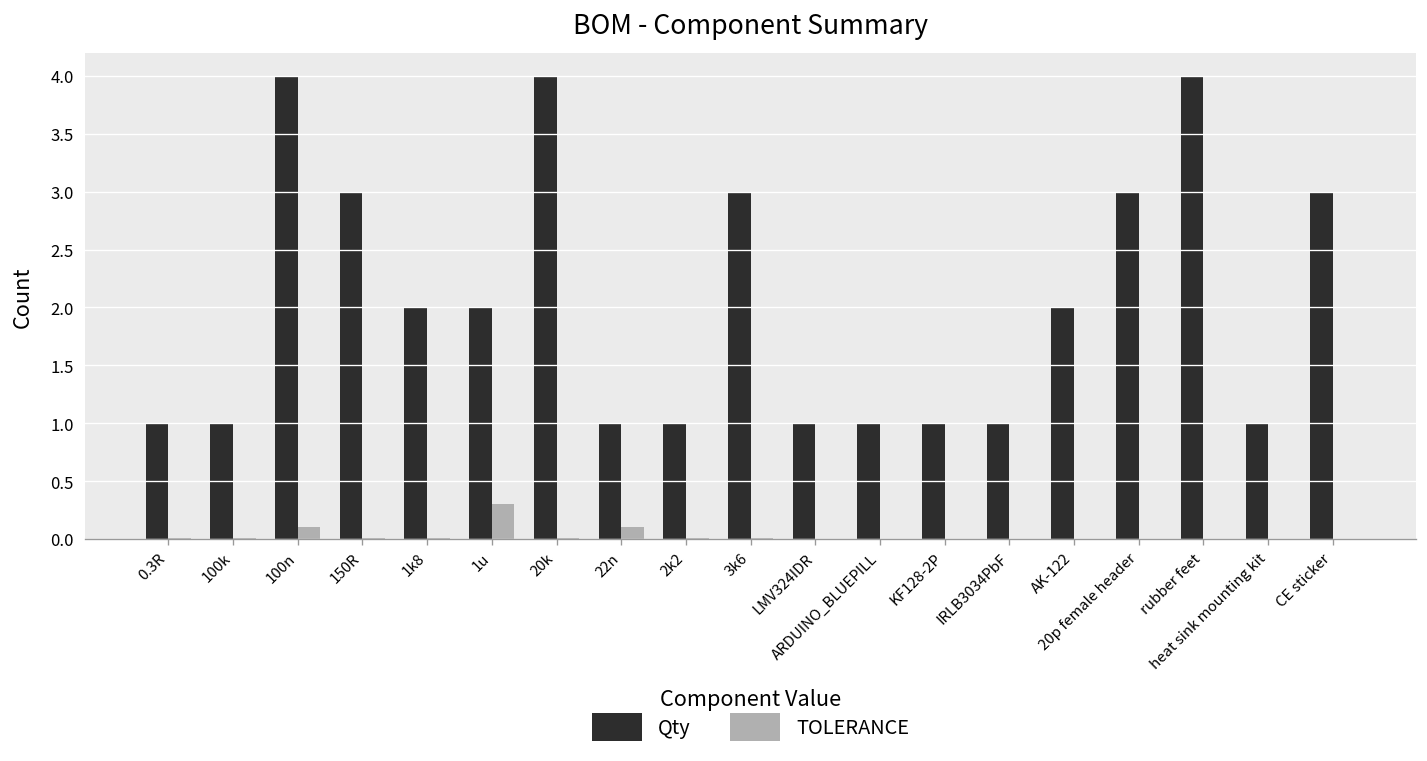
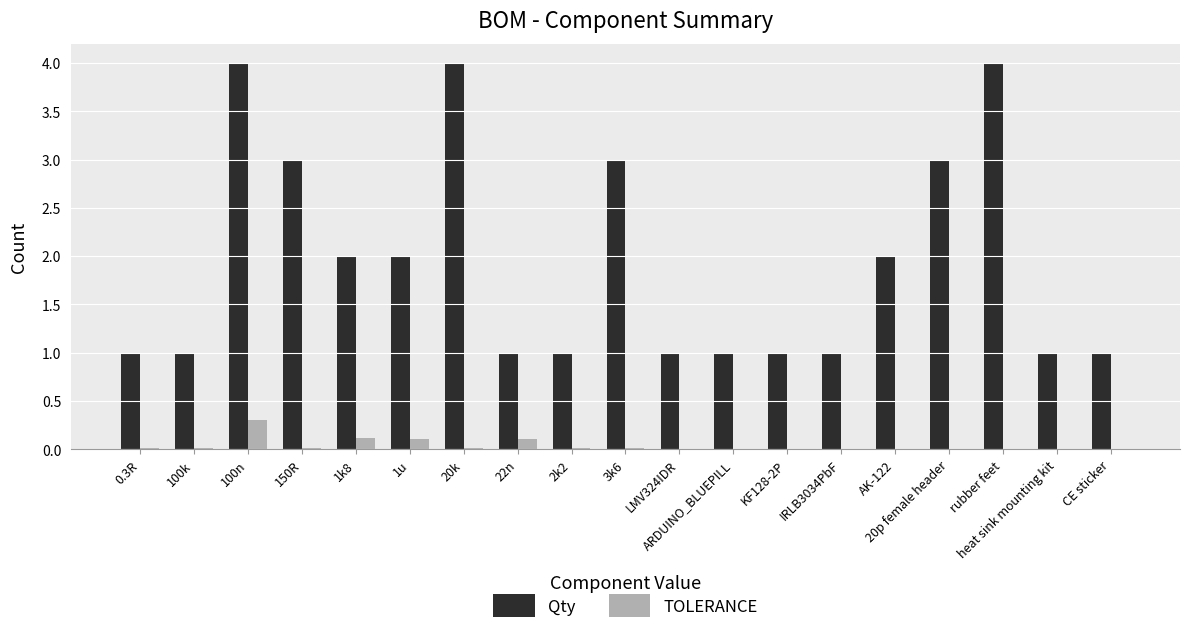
TOLERANCE, 100n: 0.1 -> 0.3
TOLERANCE, 1k8: 0.0 -> 0.1
TOLERANCE, 1u: 0.3 -> 0.1
Qty, CE sticker: 3 -> 1
